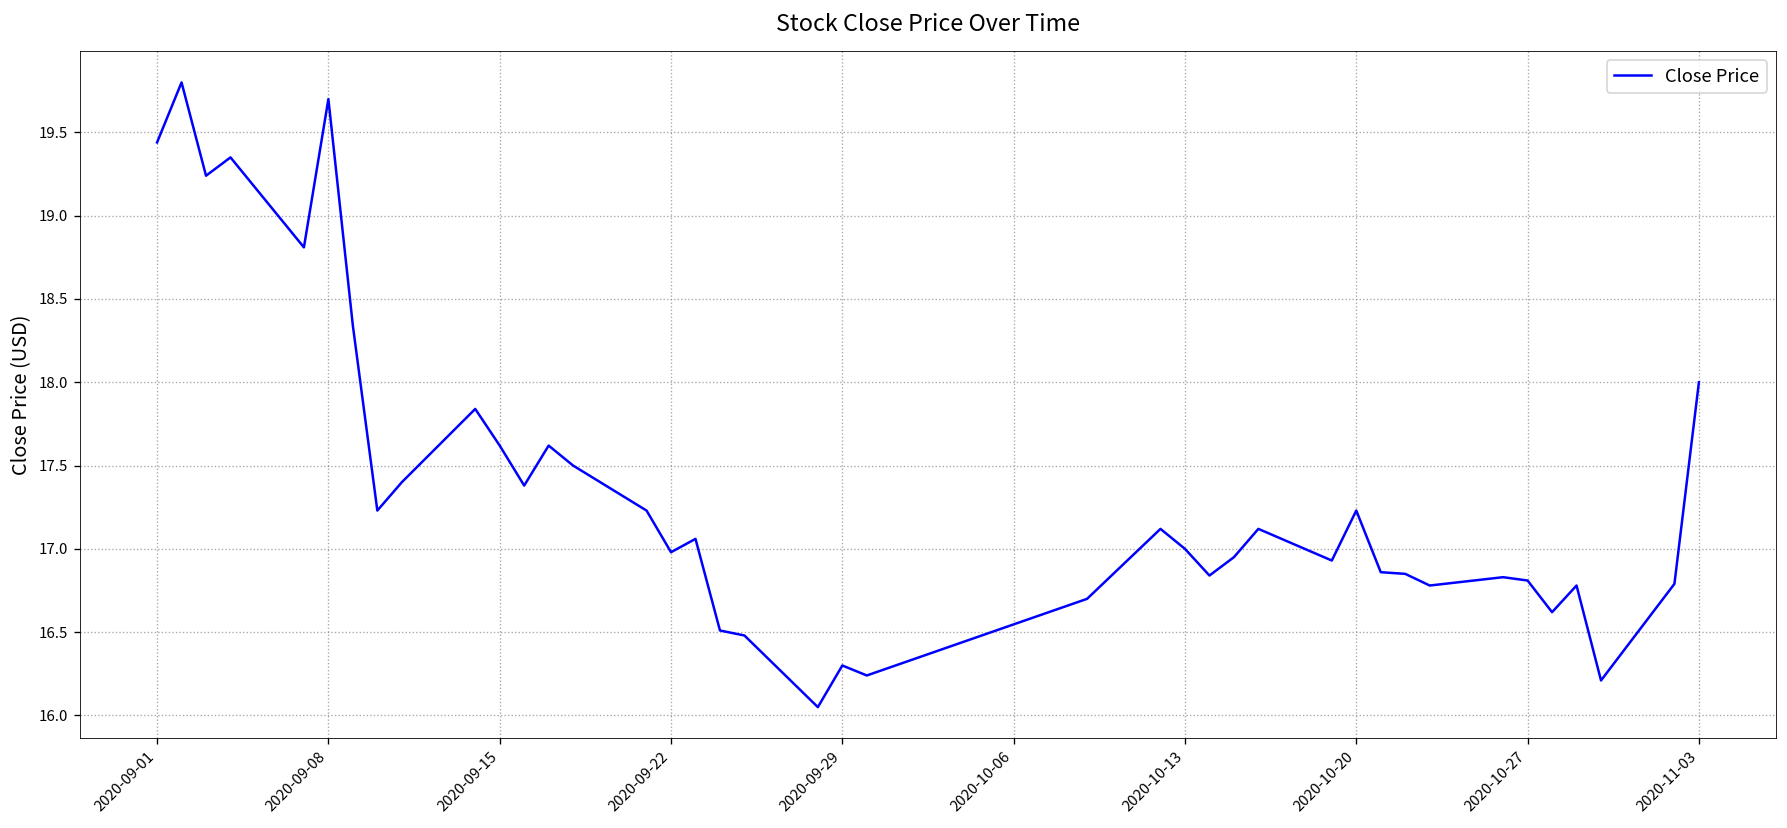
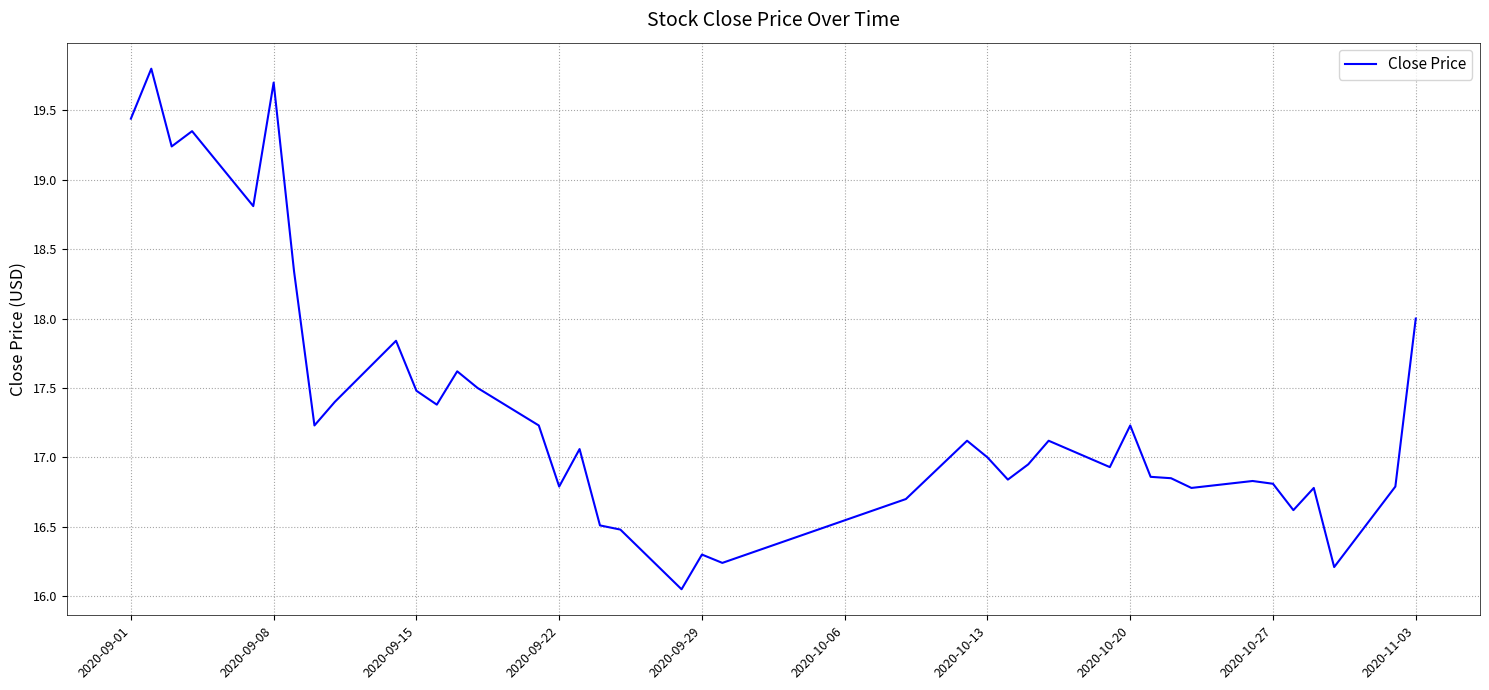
2020-09-15: 17.62 -> 17.48
2020-09-22: 16.98 -> 16.79
